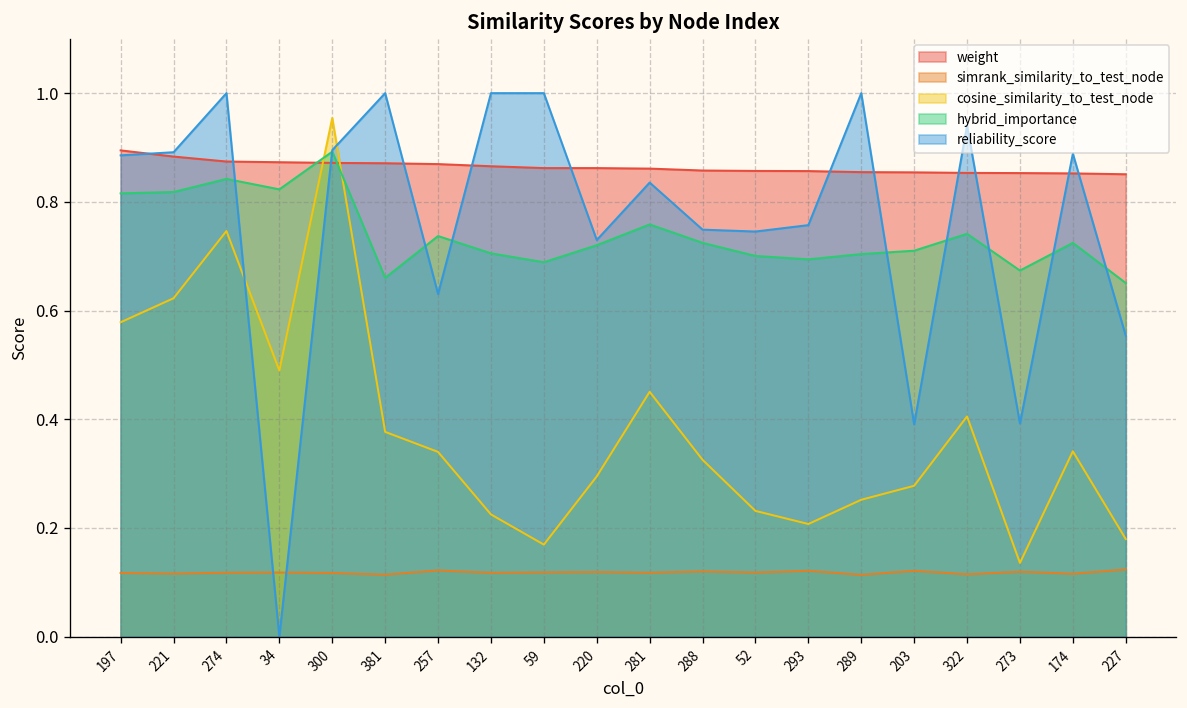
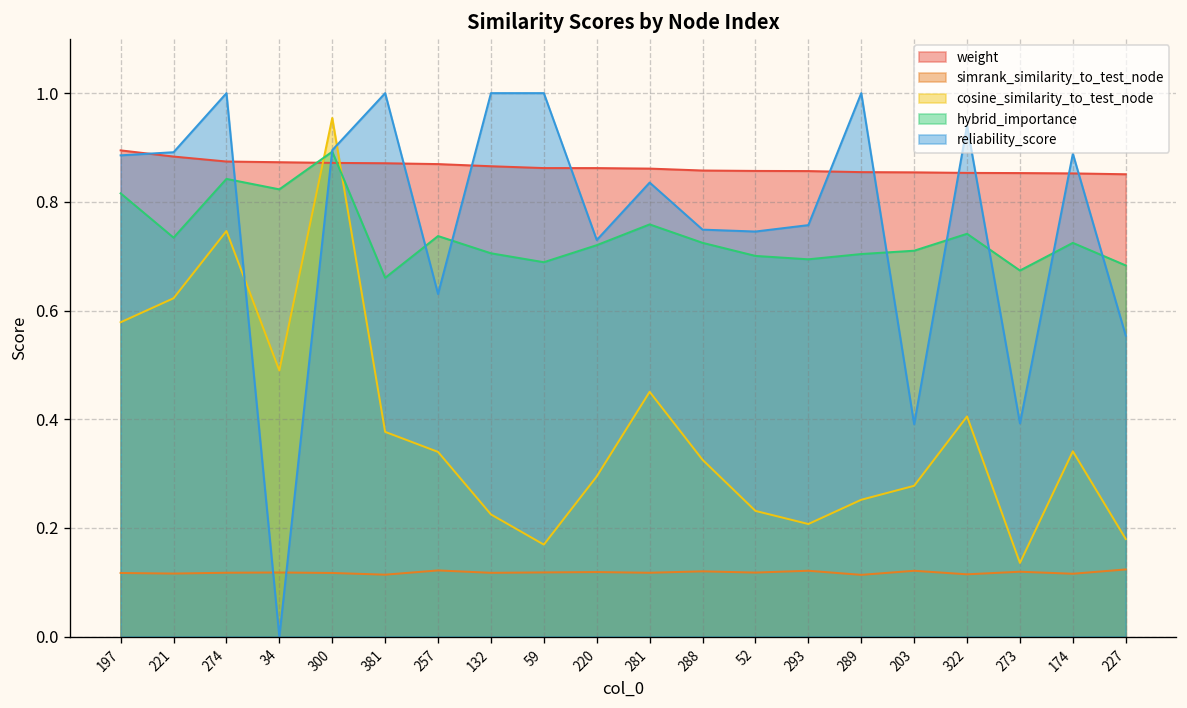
hybrid_importance, 221: 0.82 -> 0.73
hybrid_importance, 227: 0.65 -> 0.68
